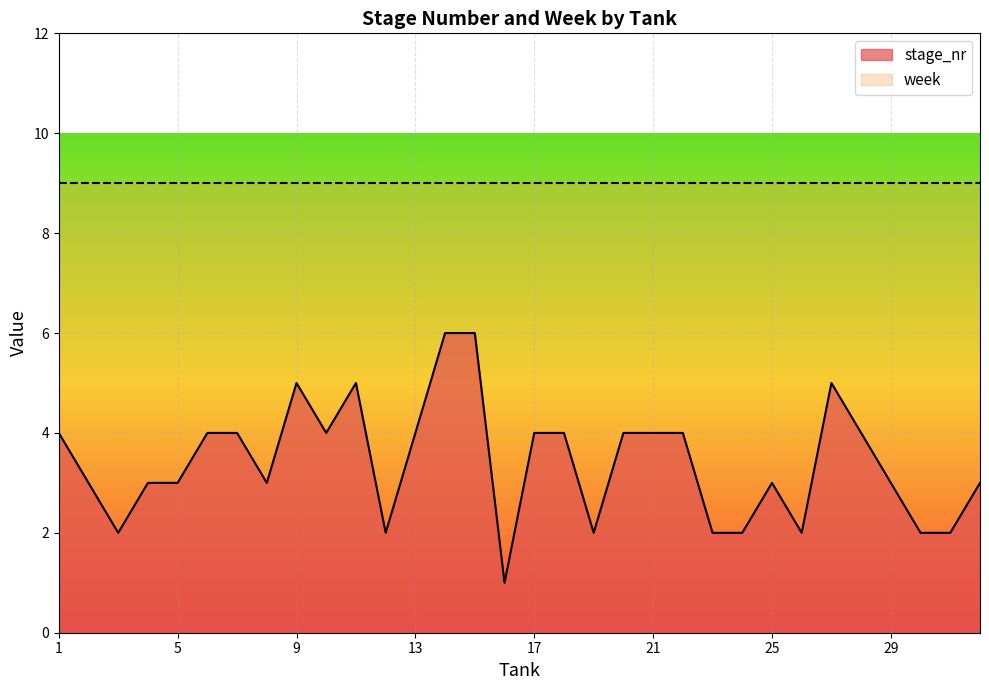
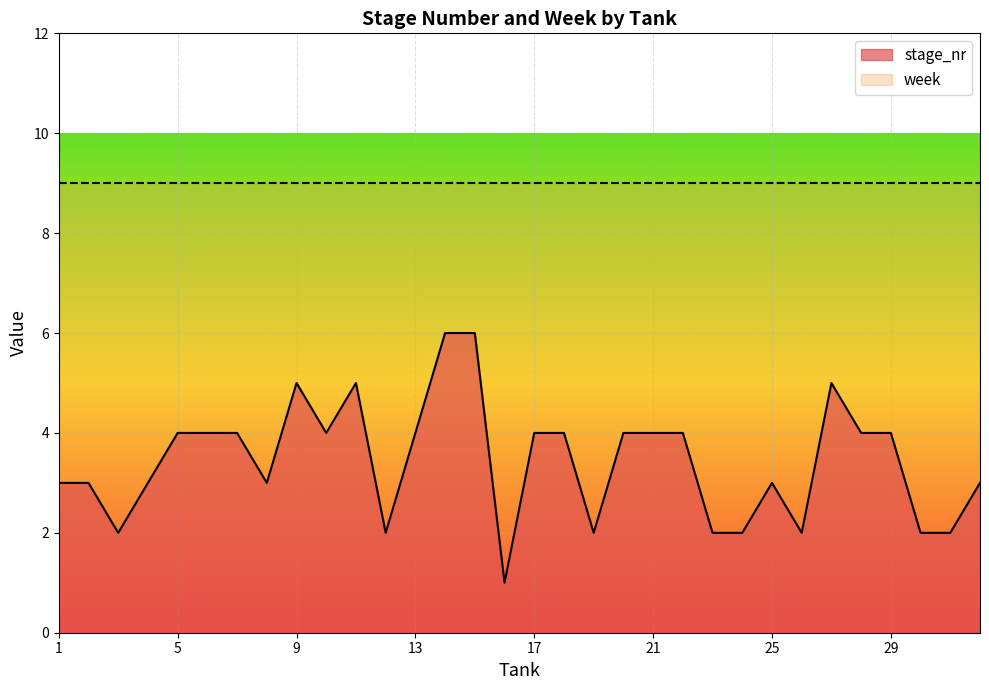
stage_nr, 1: 4 -> 3
stage_nr, 5: 3 -> 4
stage_nr, 29: 3 -> 4
